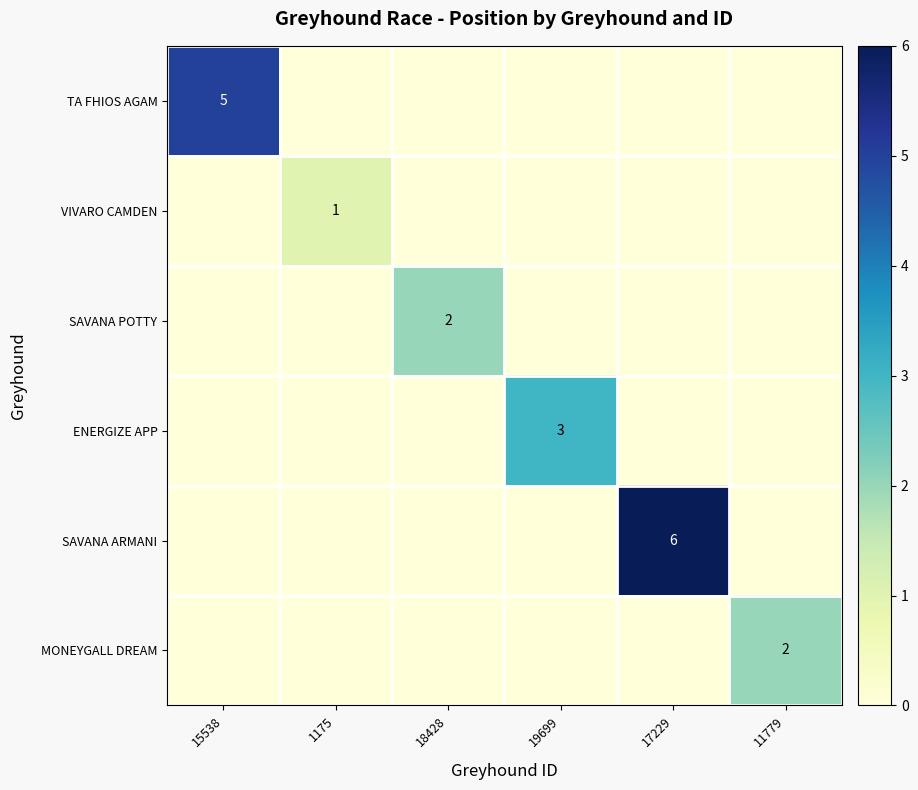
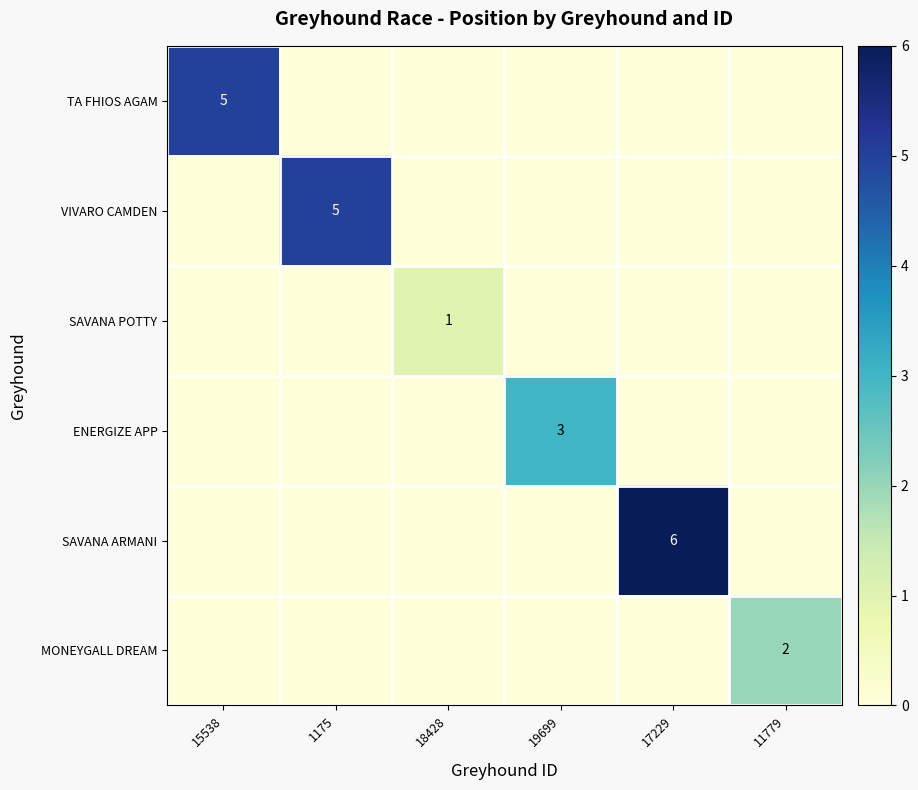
VIVARO CAMDEN, 1175: 1 -> 5
SAVANA POTTY, 18428: 2 -> 1
